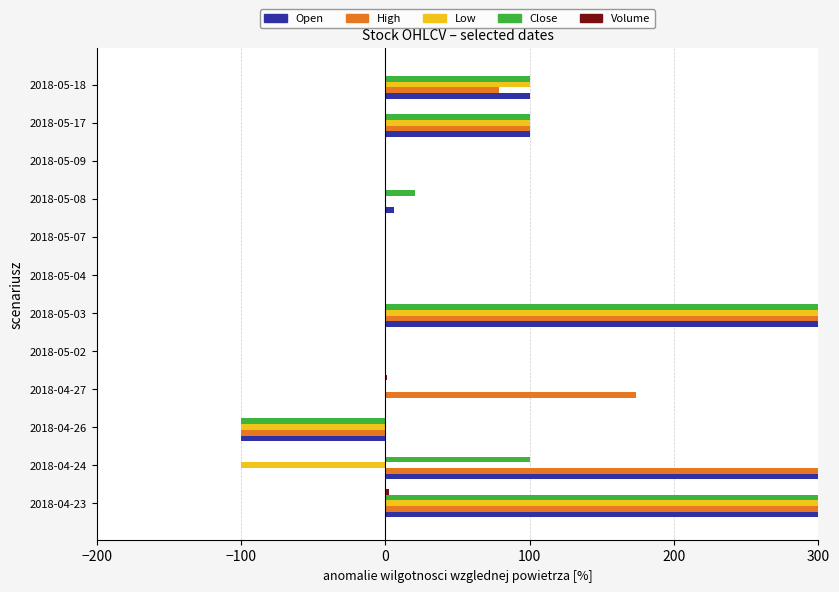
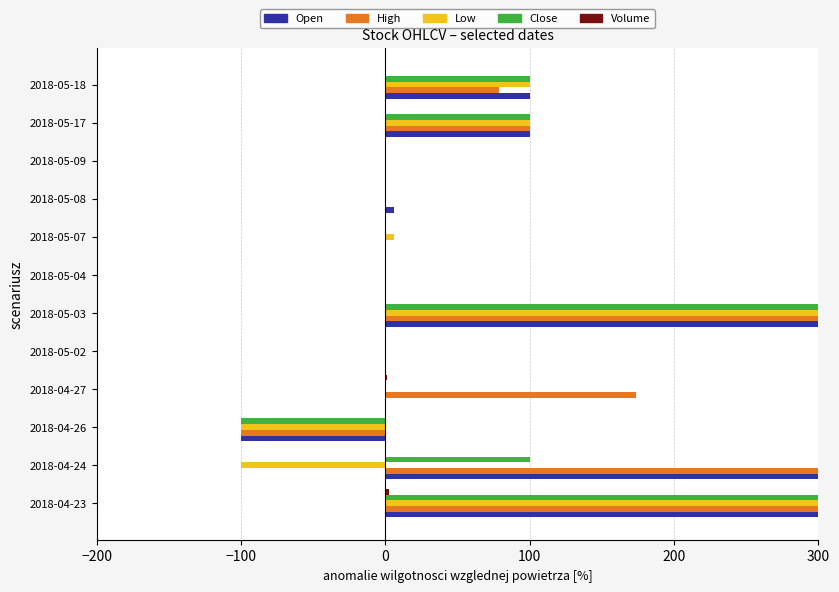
Close, 2018-05-08: 20 -> 0
Low, 2018-05-07: 0 -> 6
